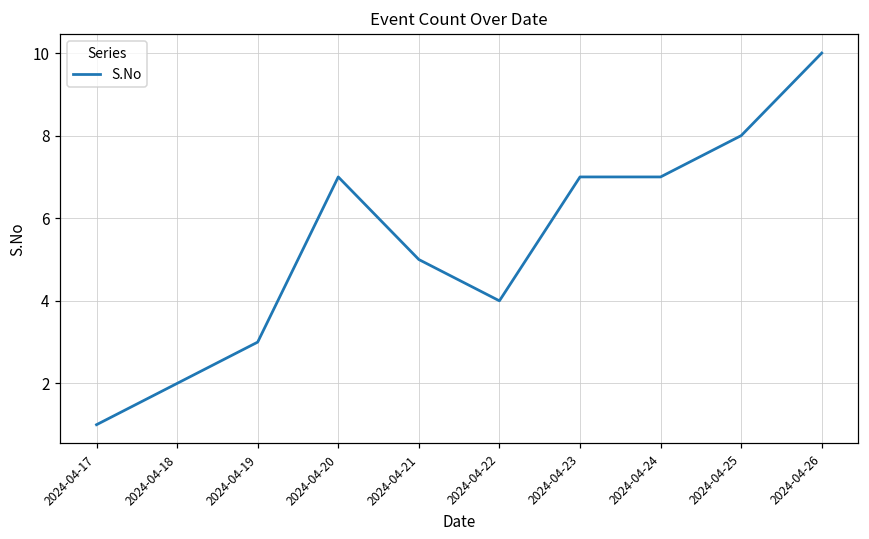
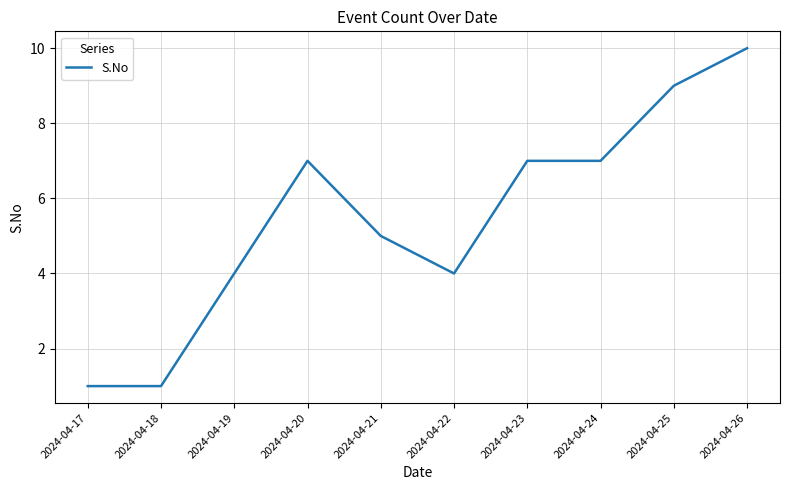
2024-04-18: 2 -> 1
2024-04-19: 3 -> 4
2024-04-25: 8 -> 9
